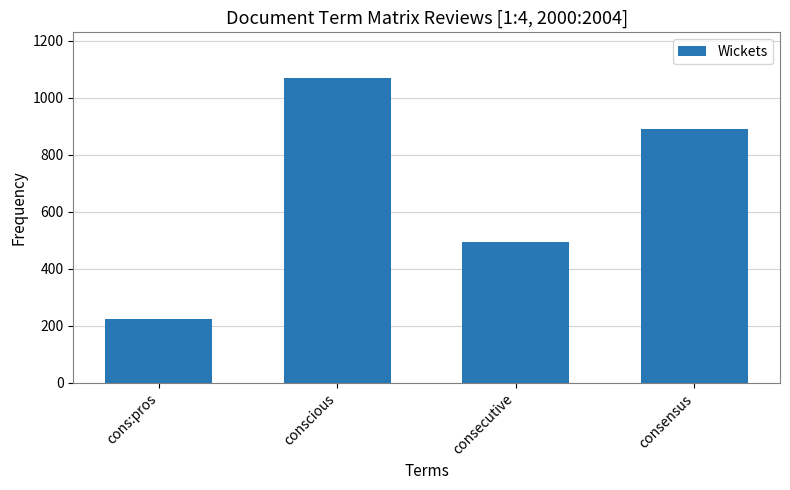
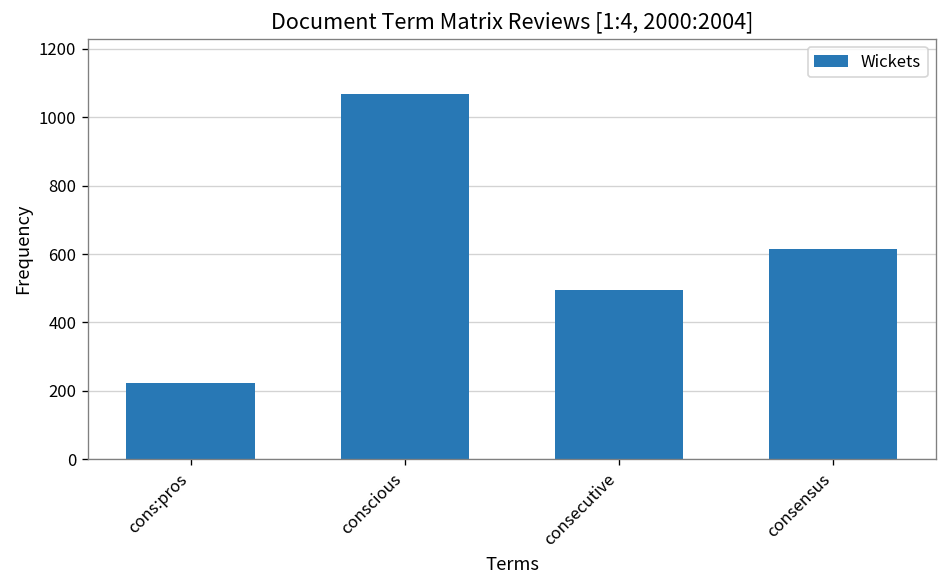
consensus: 890 -> 620
